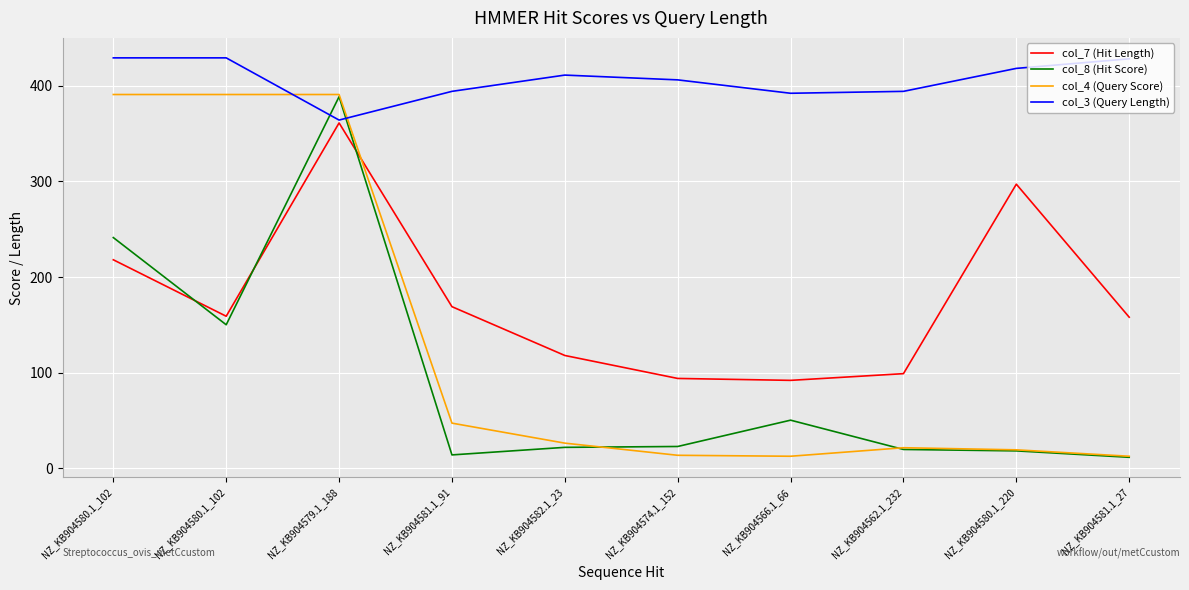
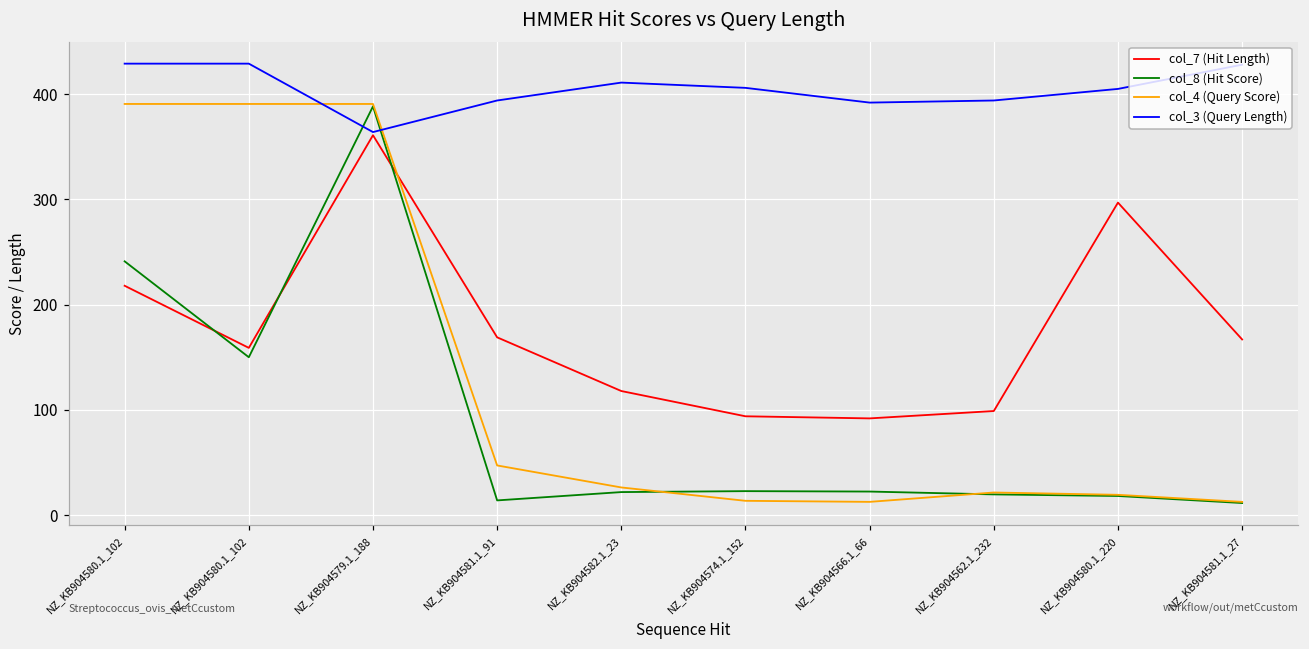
col_8 (Hit Score), NZ_KB904566.1_66: 50 -> 20
col_3 (Query Length), NZ_KB904580.1_220: 420 -> 410
col_7 (Hit Length), NZ_KB904581.1_27: 160 -> 170
